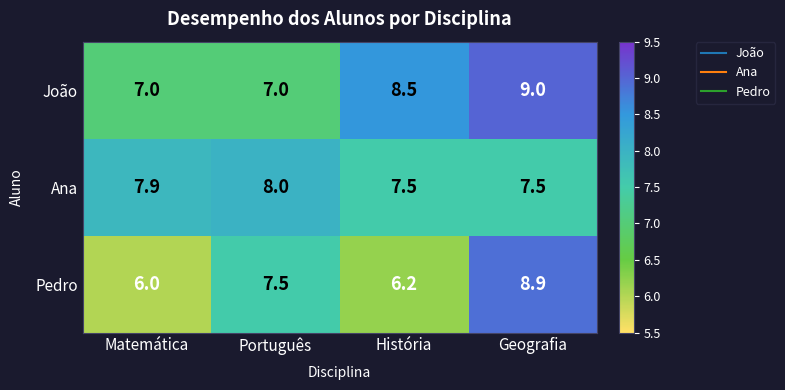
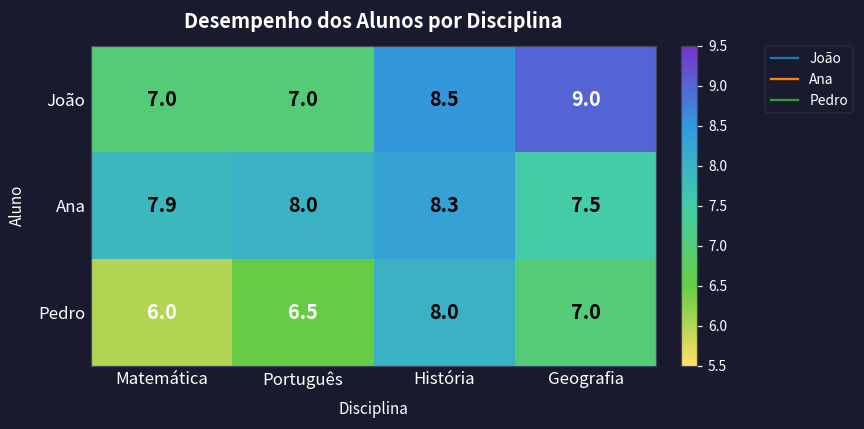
Ana, História: 7.5 -> 8.3
Pedro, Português: 7.5 -> 6.5
Pedro, História: 6.2 -> 8.0
Pedro, Geografia: 8.9 -> 7.0
